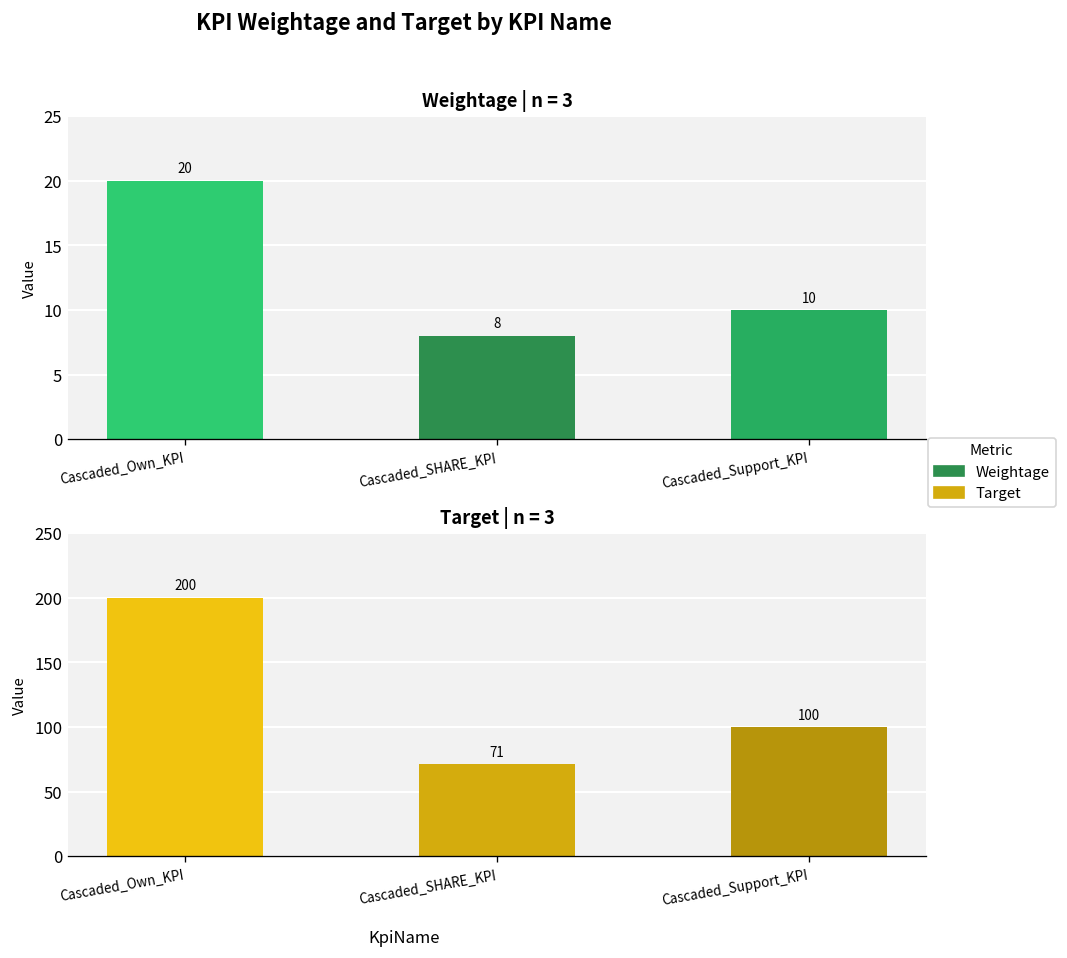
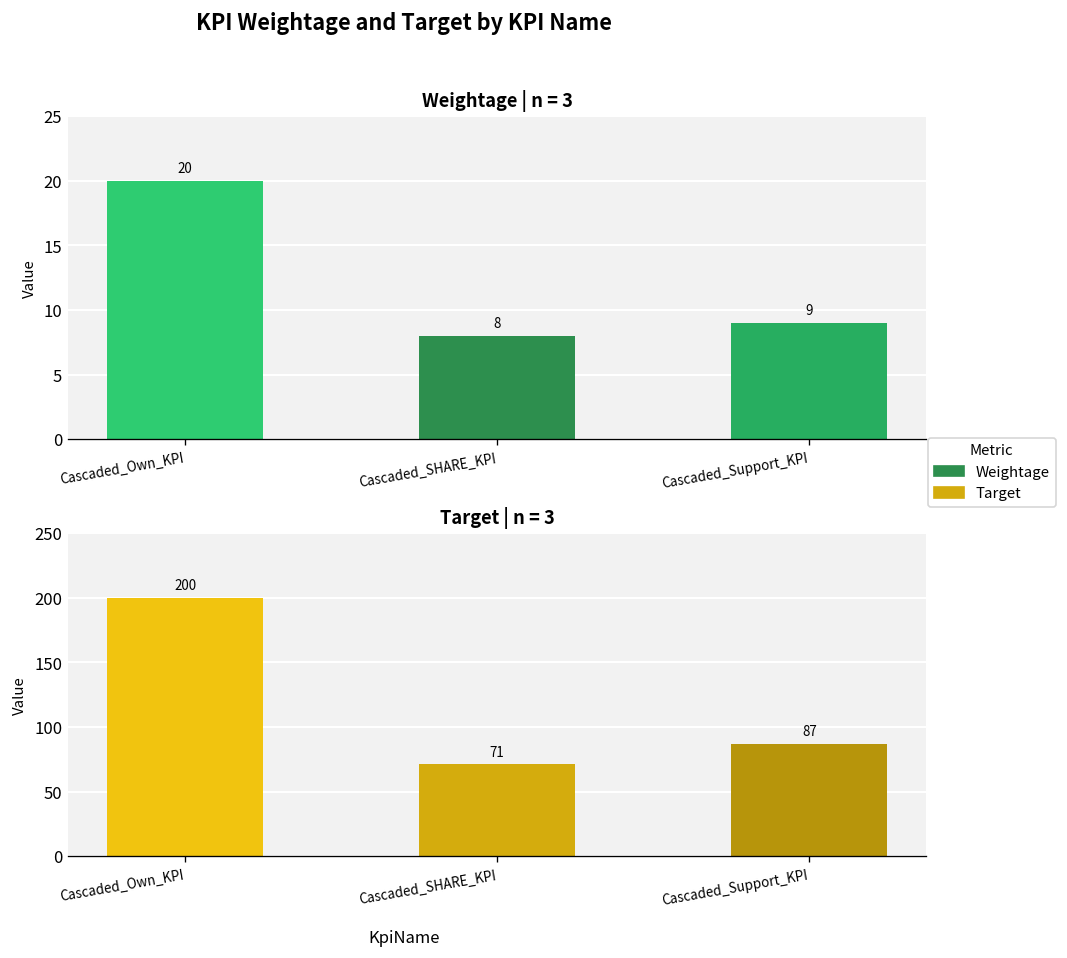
Weightage | n = 3, Cascaded_Support_KPI: 10 -> 9
Target | n = 3, Cascaded_Support_KPI: 100 -> 87
